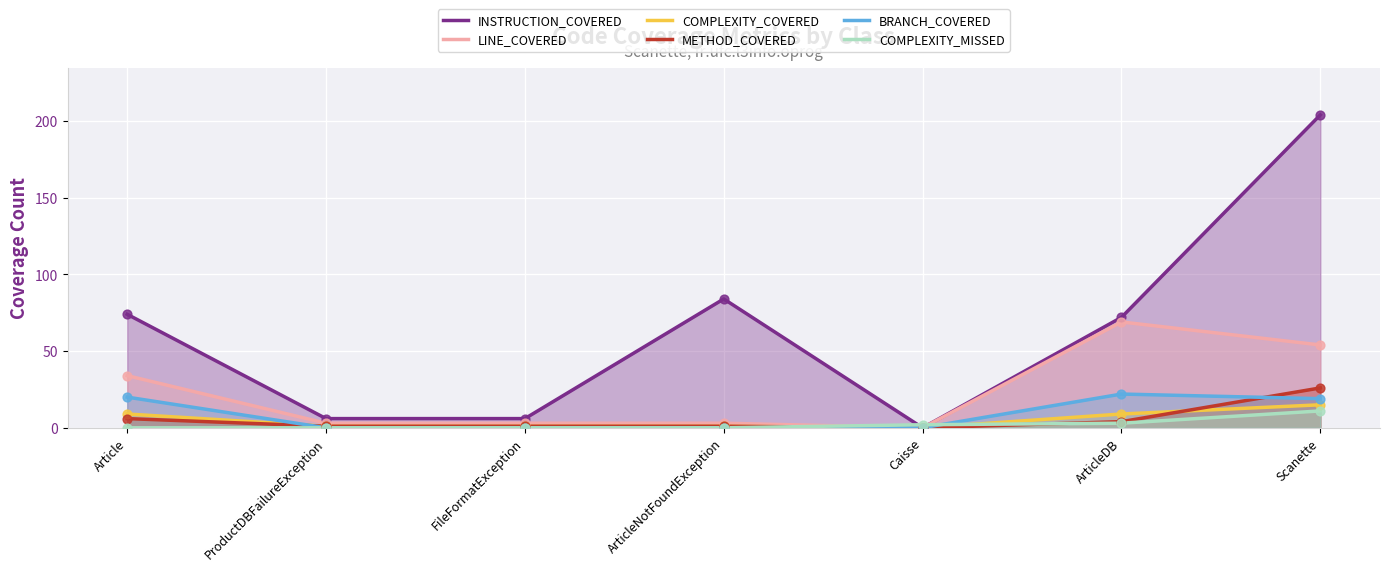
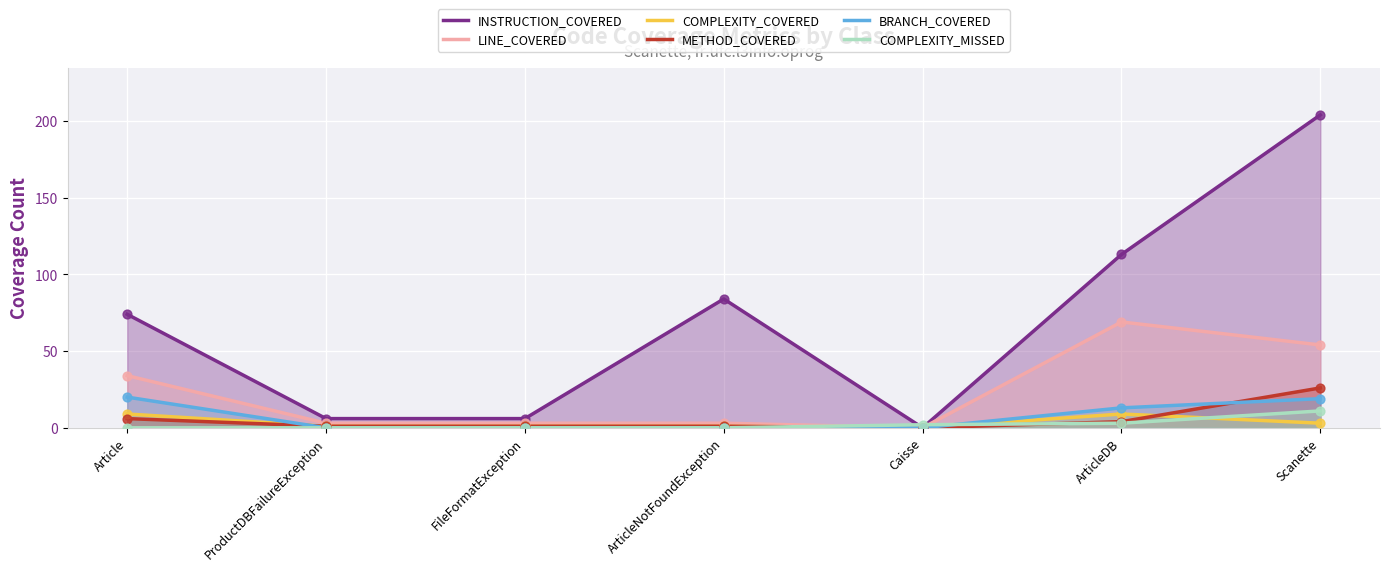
INSTRUCTION_COVERED, ArticleDB: 72 -> 113
BRANCH_COVERED, ArticleDB: 22 -> 13
COMPLEXITY_COVERED, Scanette: 15 -> 3
